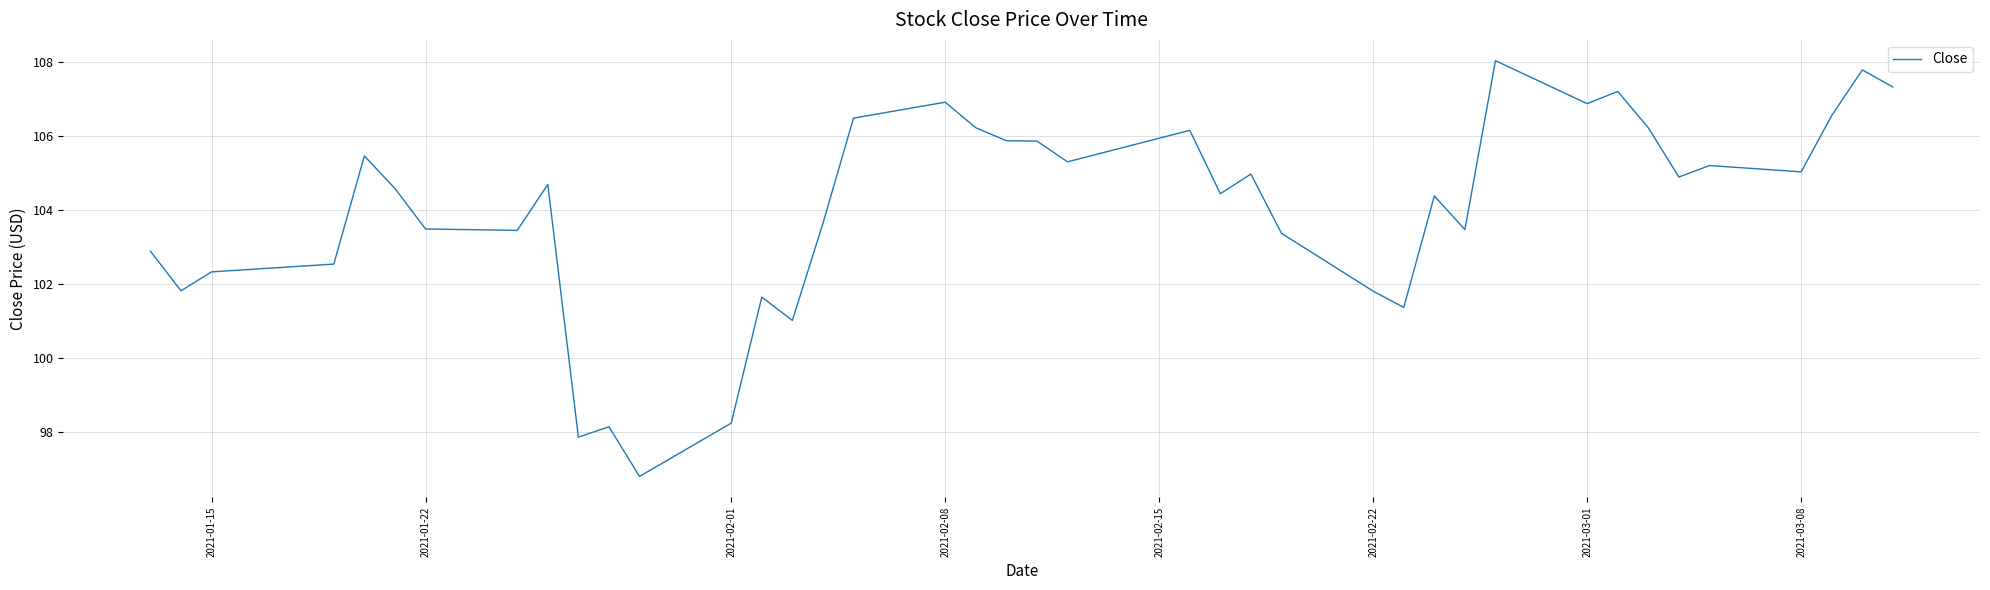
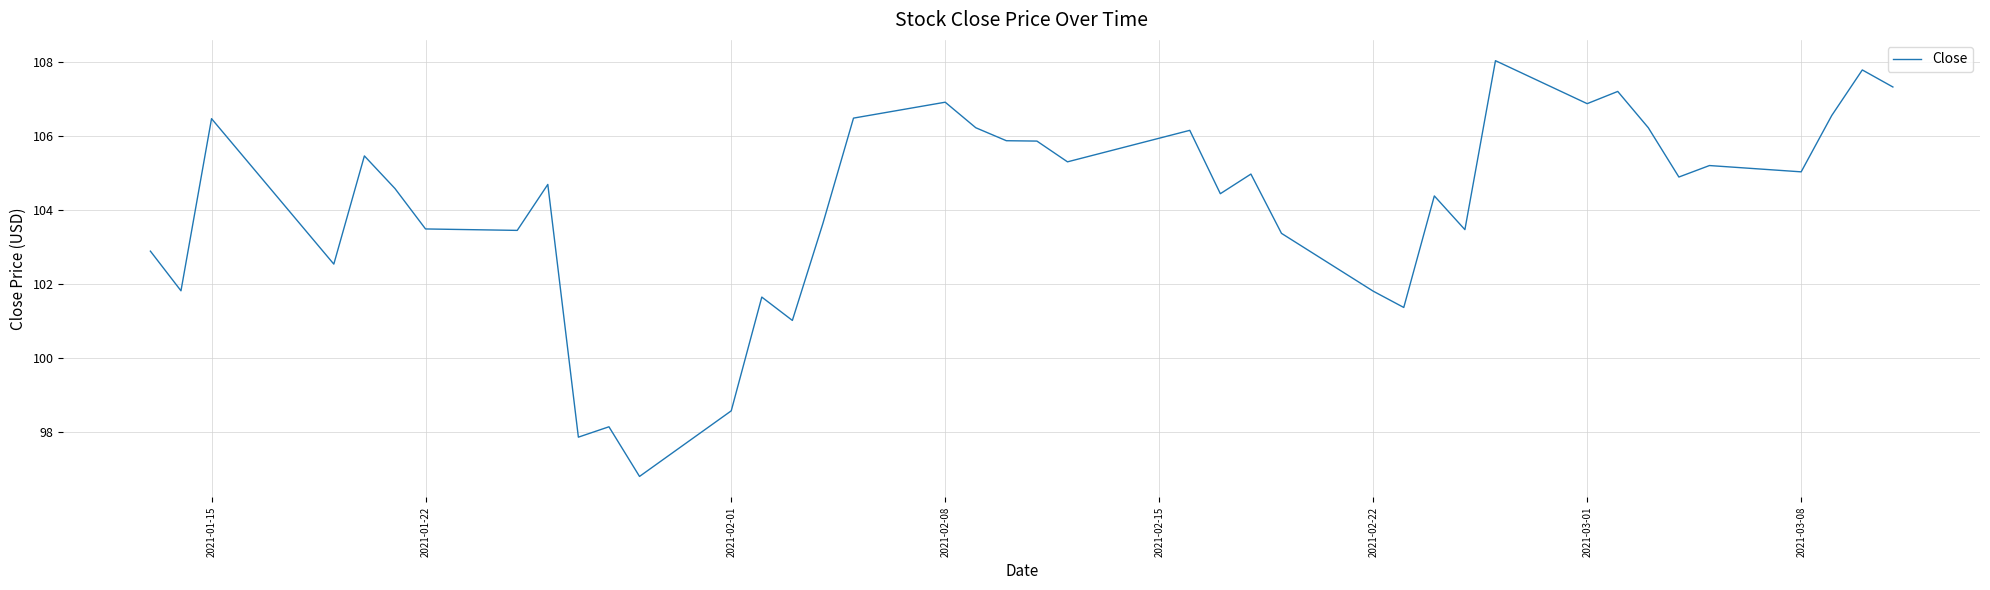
2021-01-15: 102.3 -> 106.5
2021-02-01: 98.2 -> 98.6
